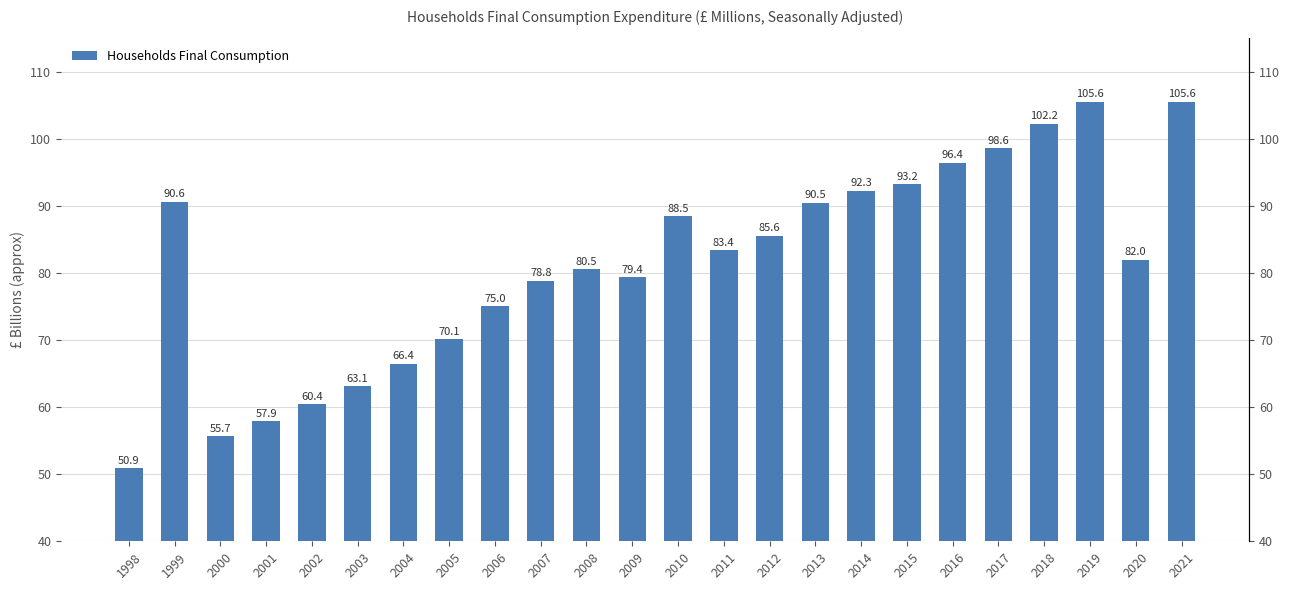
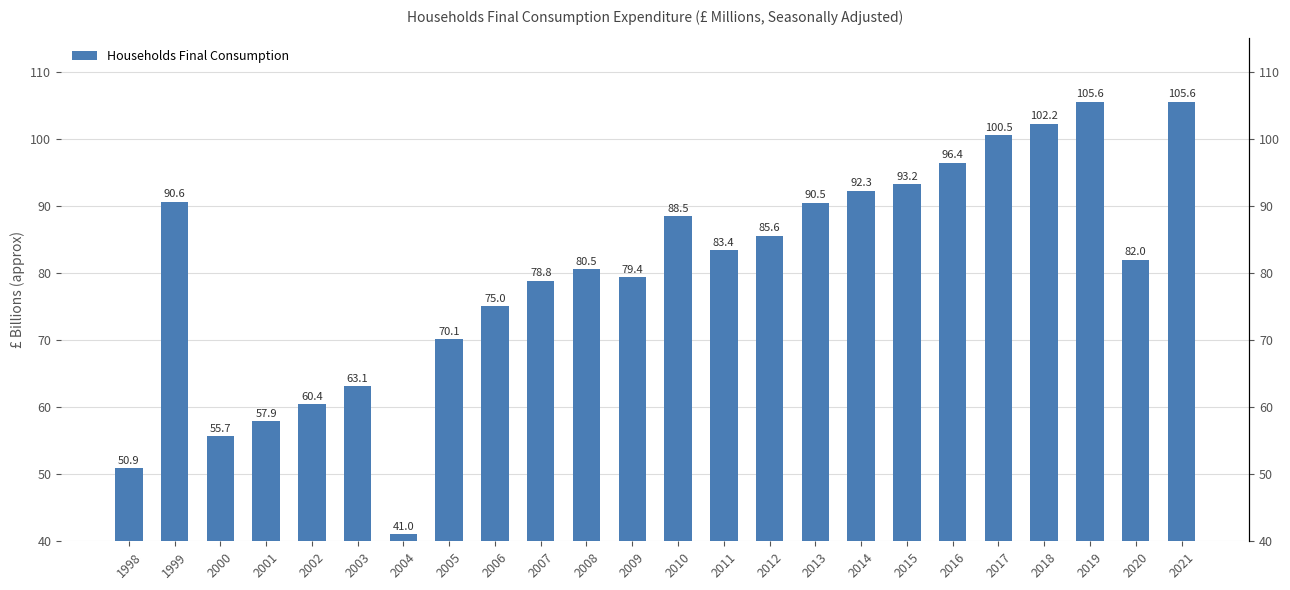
2004: 66.4 -> 41.0
2017: 98.6 -> 100.5
